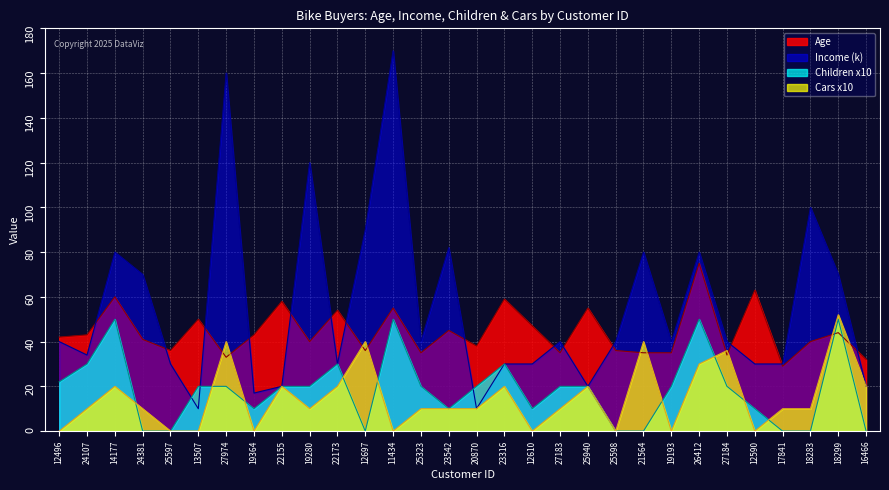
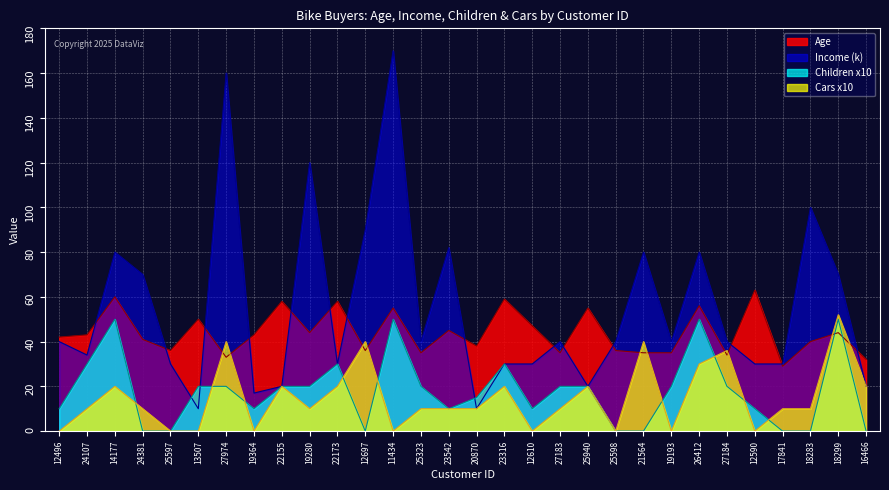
Children x10, 12496: 22 -> 10
Age, 19280: 40 -> 44
Age, 22173: 54 -> 58
Children x10, 20870: 20 -> 15
Age, 26412: 75 -> 56
